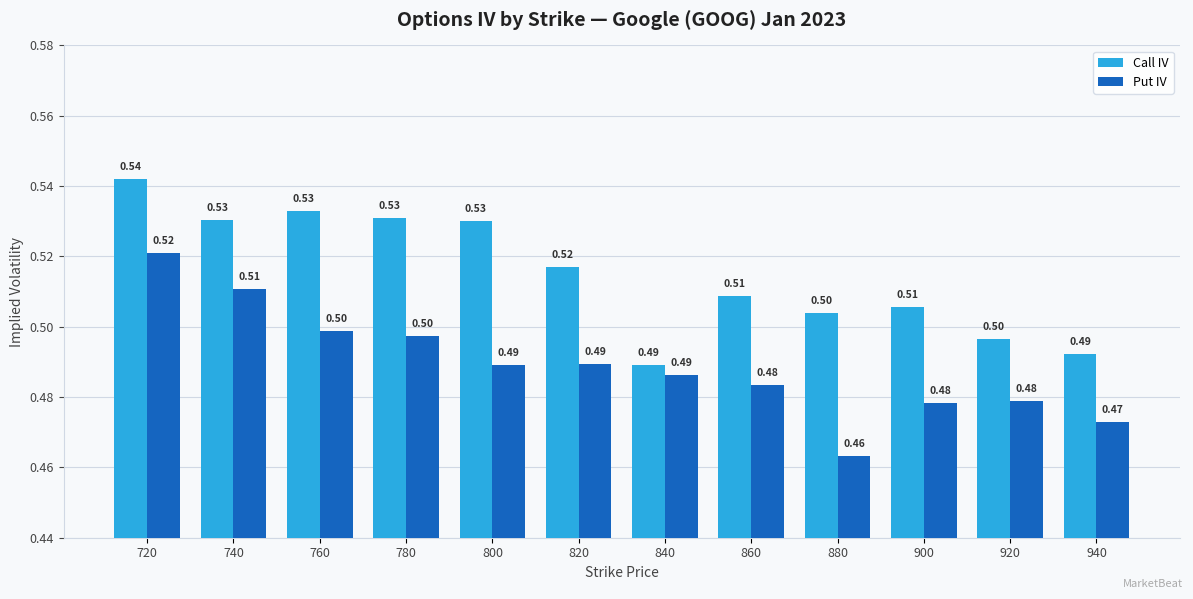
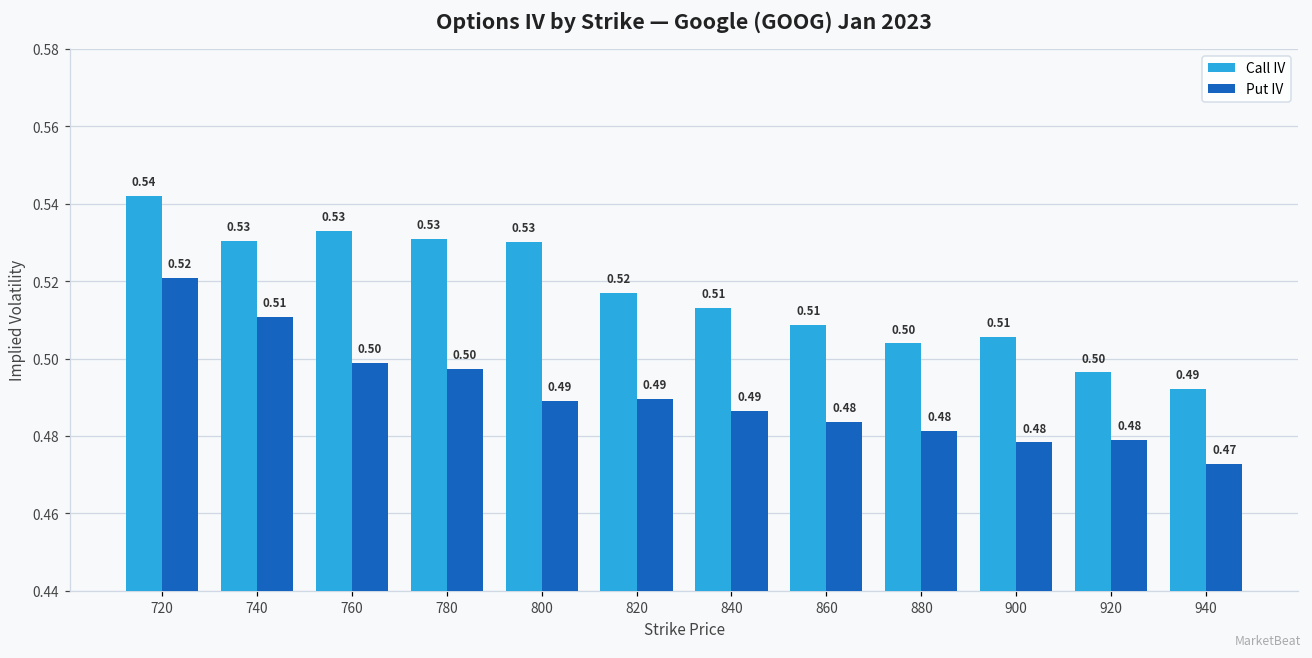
Call IV, 840: 0.49 -> 0.51
Put IV, 880: 0.46 -> 0.48
